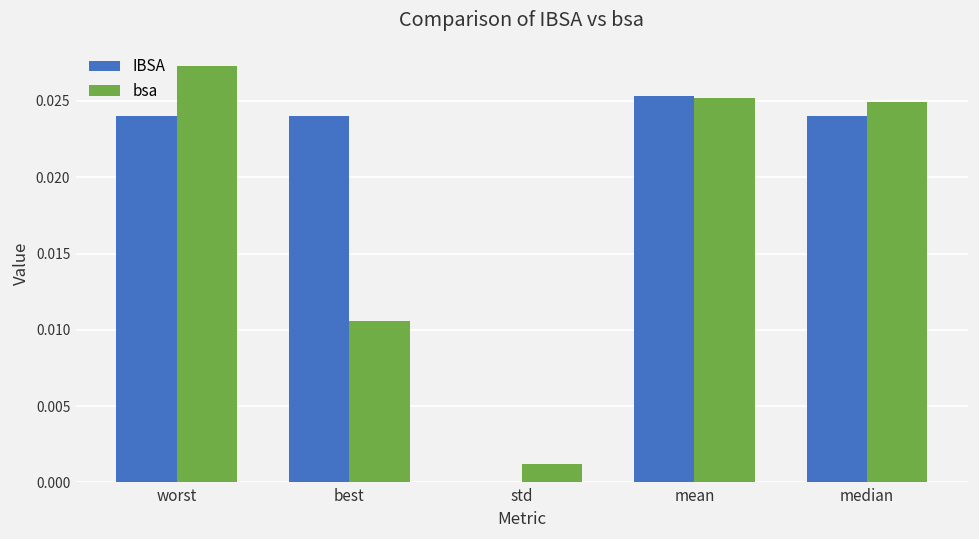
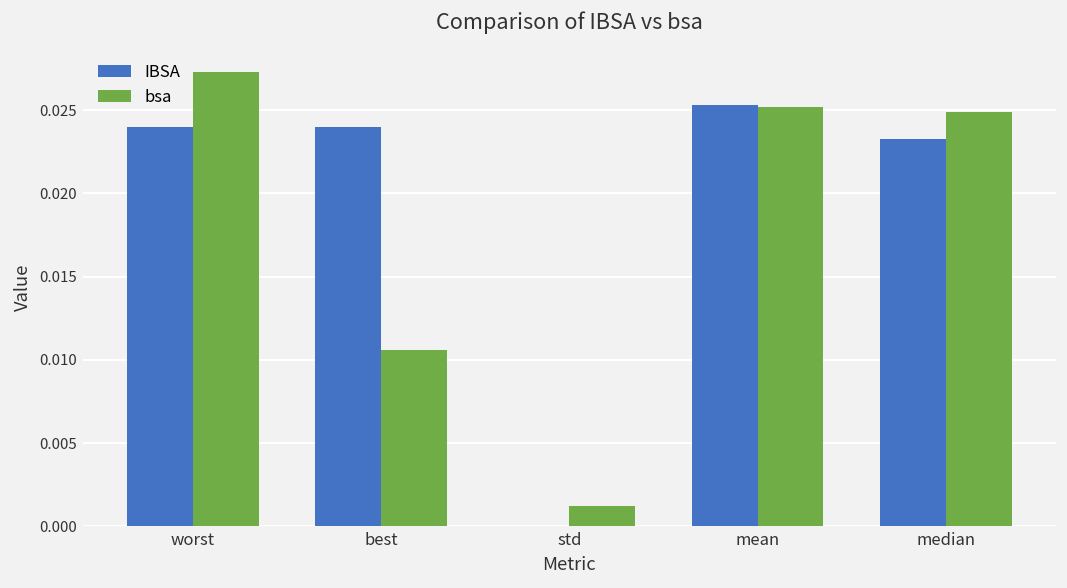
IBSA, median: 0.0240 -> 0.0233
